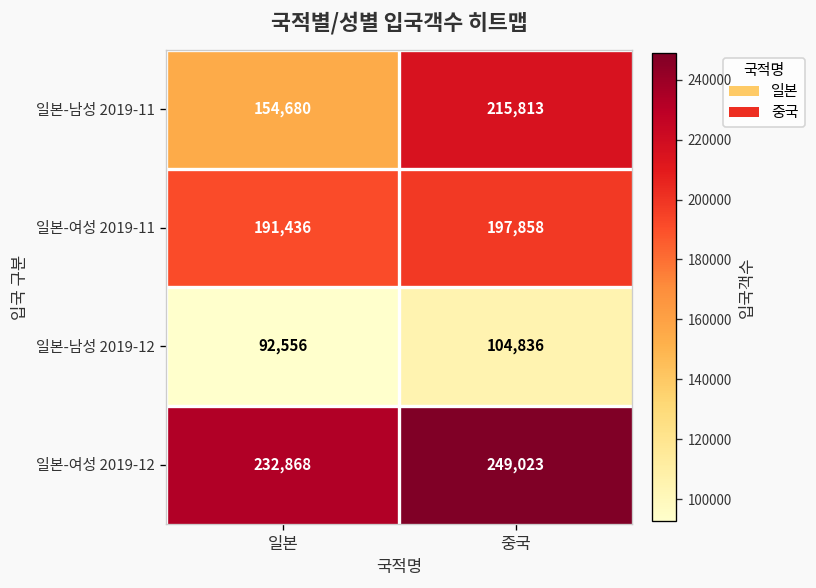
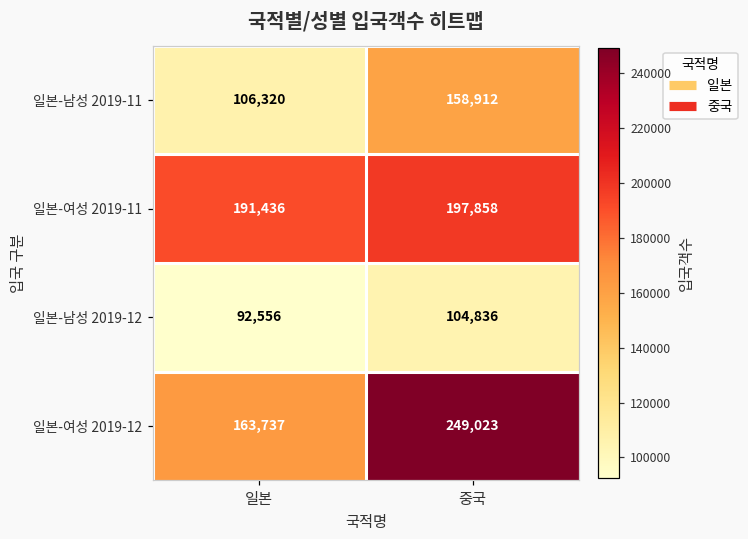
일본-남성 2019-11, 일본: 154,680 -> 106,320
일본-남성 2019-11, 중국: 215,813 -> 158,912
일본-여성 2019-12, 일본: 232,868 -> 163,737
